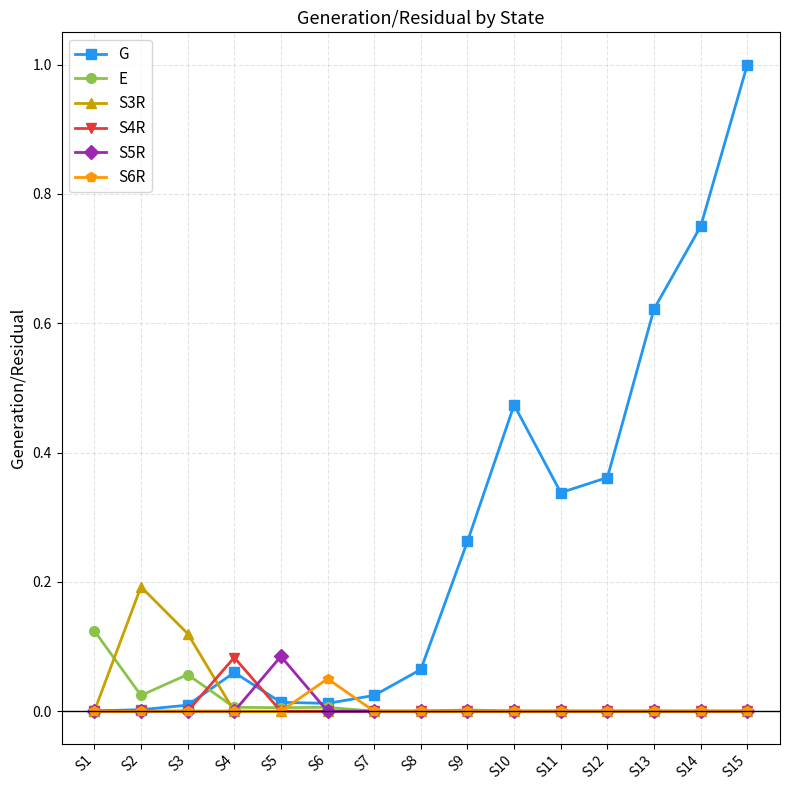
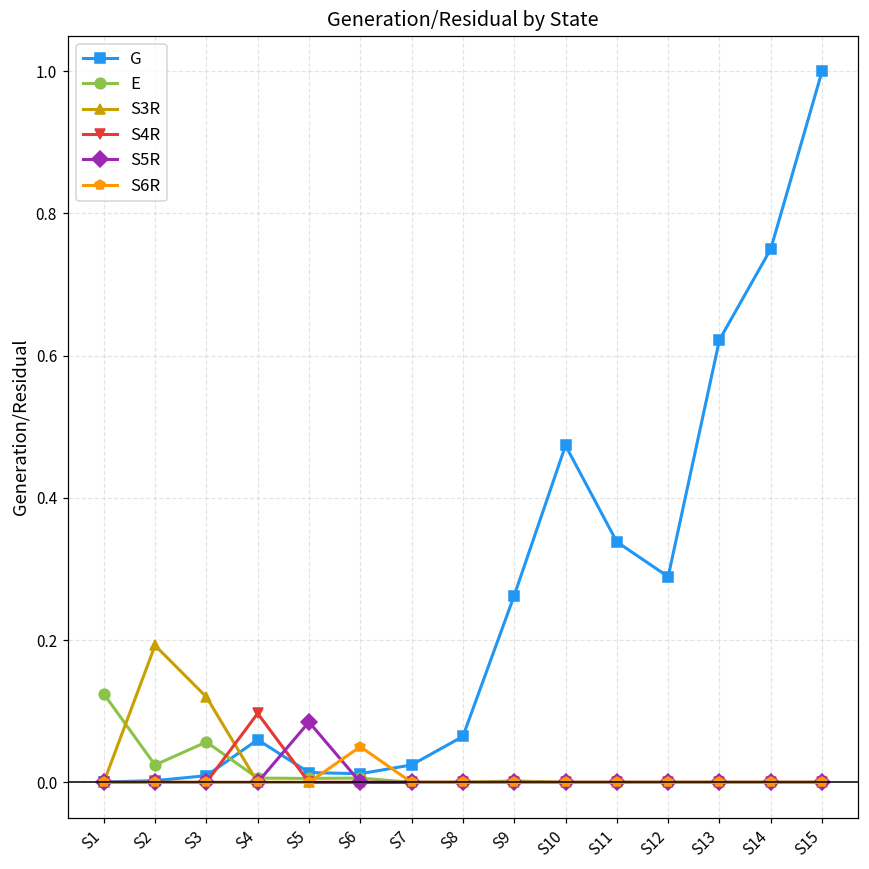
S4R, S4: 0.08 -> 0.10
G, S12: 0.36 -> 0.29
